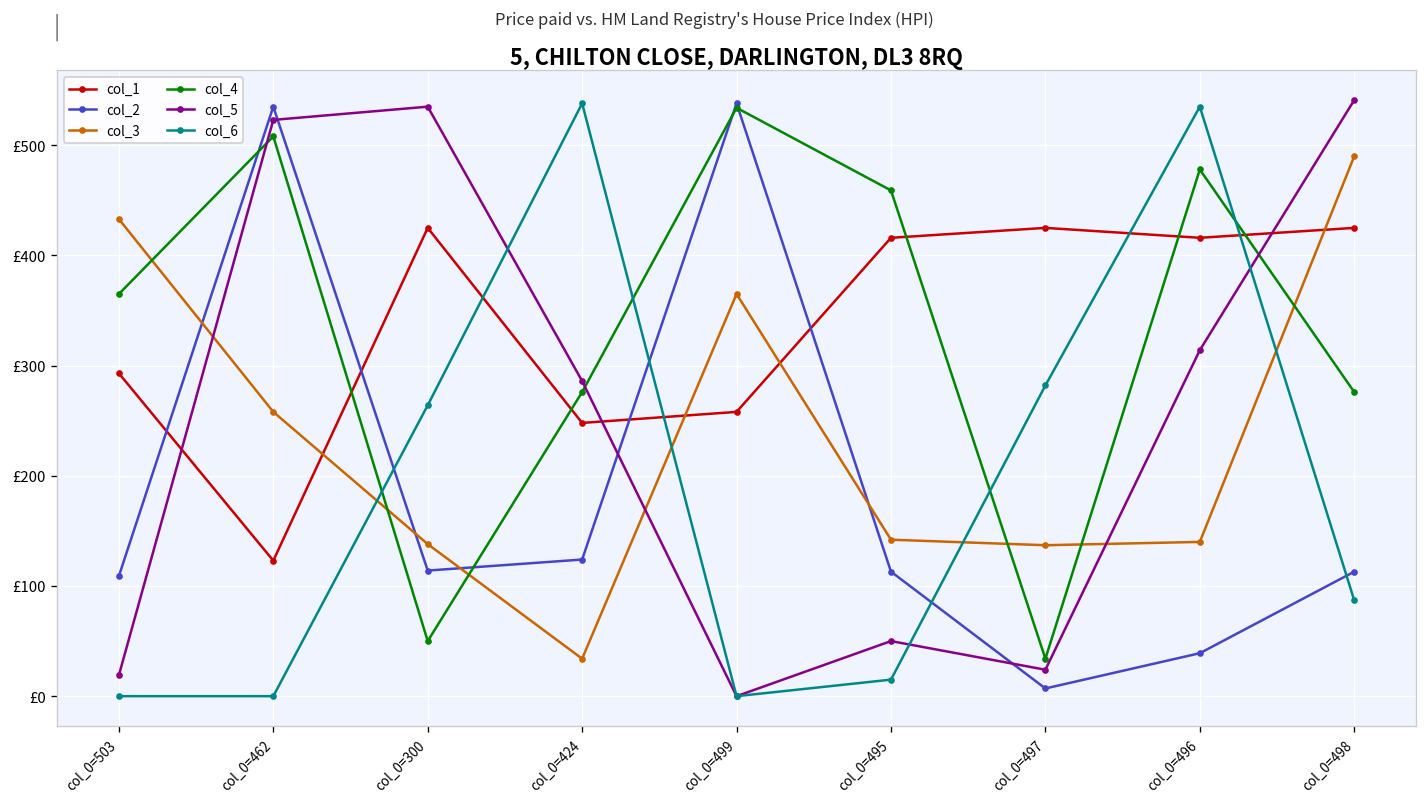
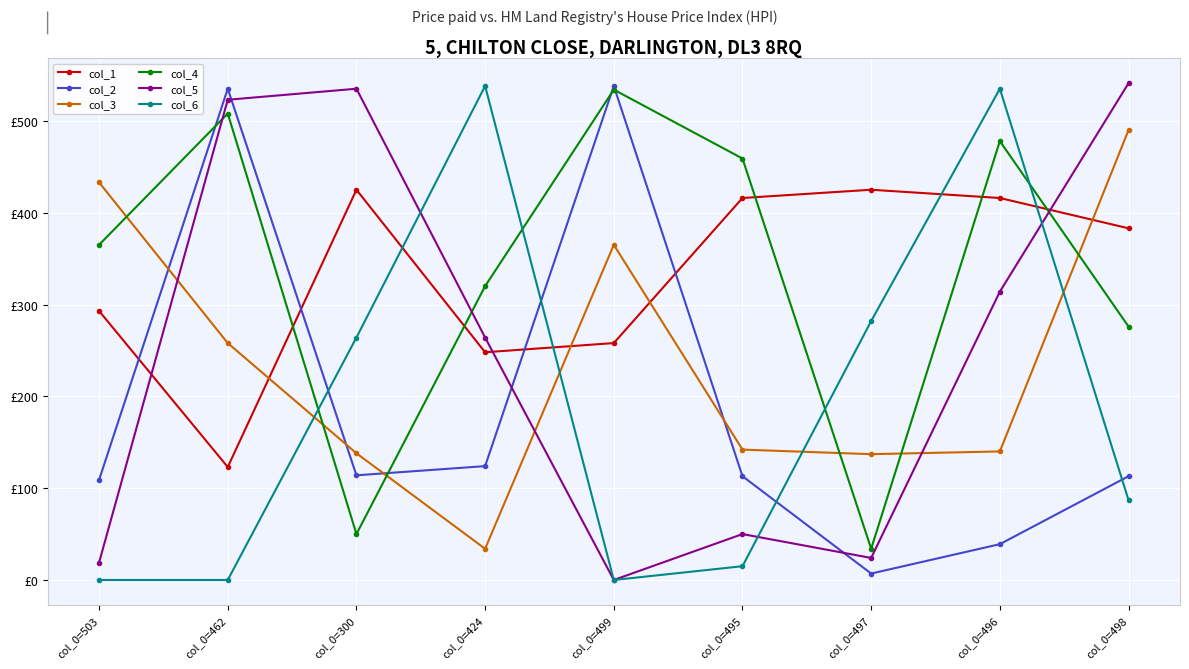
col_4, col_0=424: £280 -> £320
col_5, col_0=424: £290 -> £260
col_1, col_0=498: £430 -> £380
